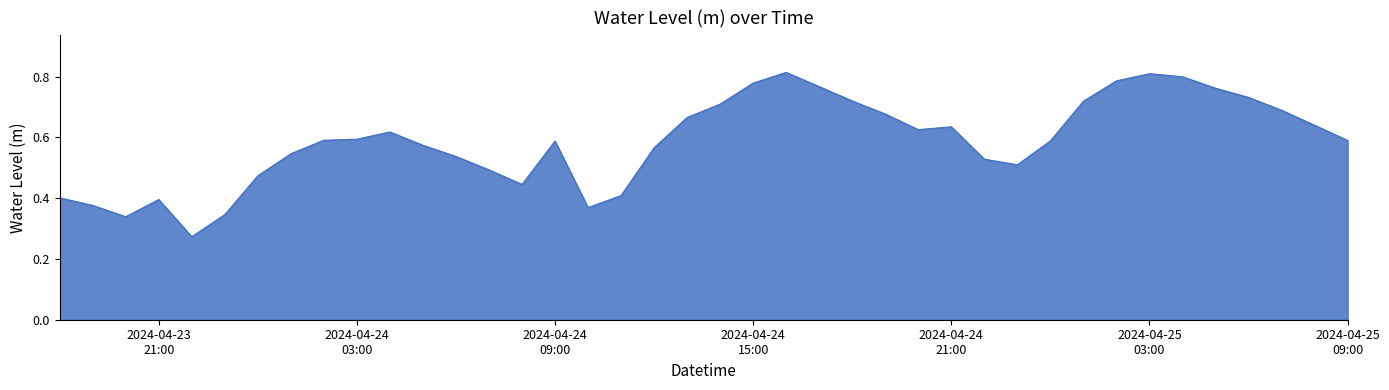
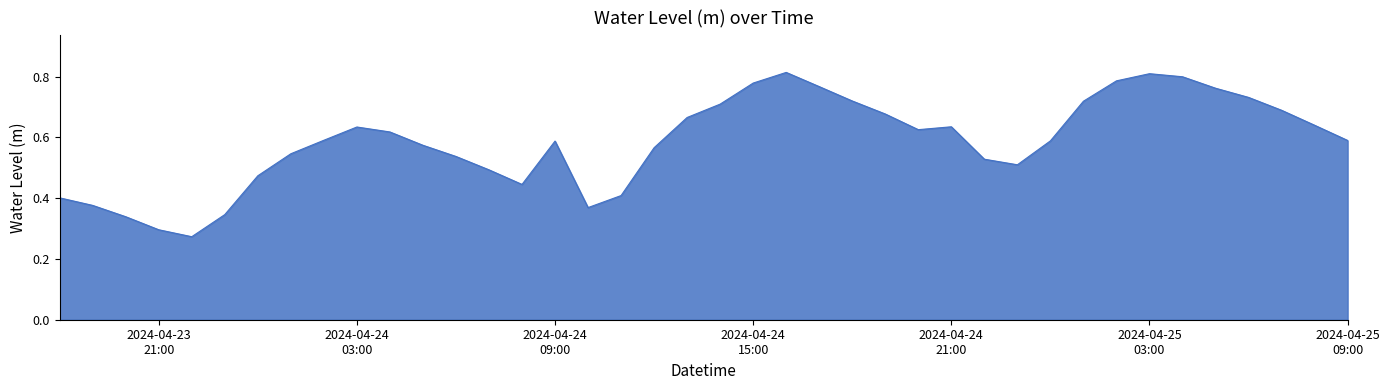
2024-04-23 21:00: 0.40 -> 0.30
2024-04-24 03:00: 0.59 -> 0.63
